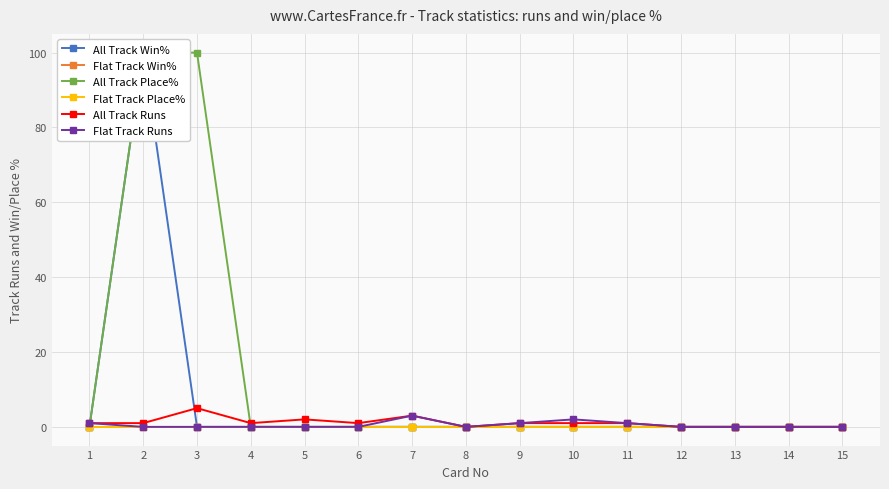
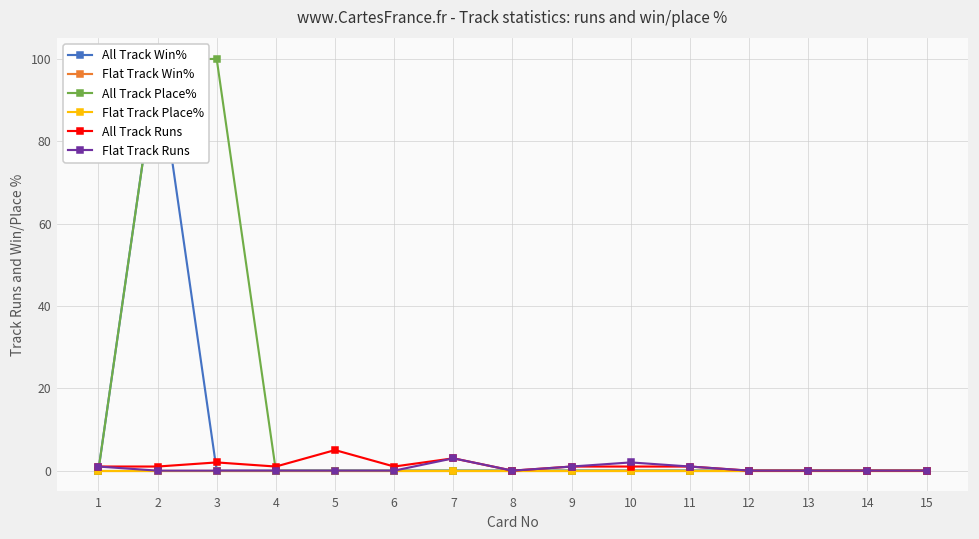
All Track Runs, 3: 5 -> 2
All Track Runs, 5: 2 -> 5
